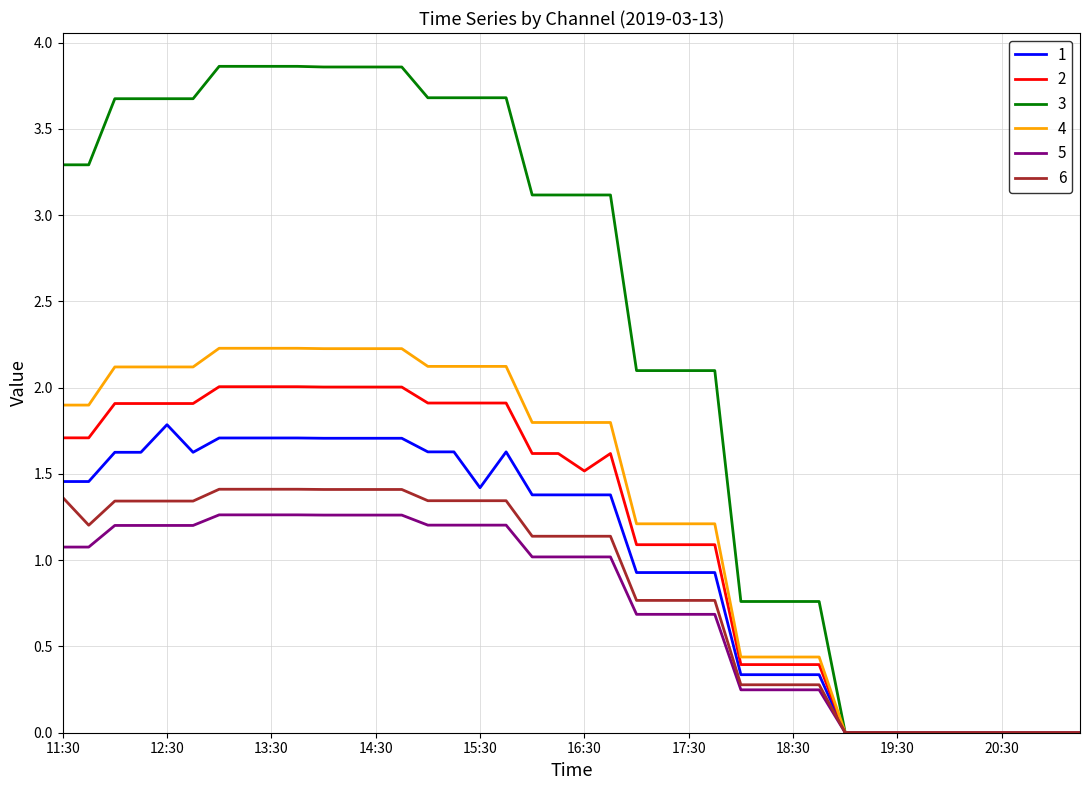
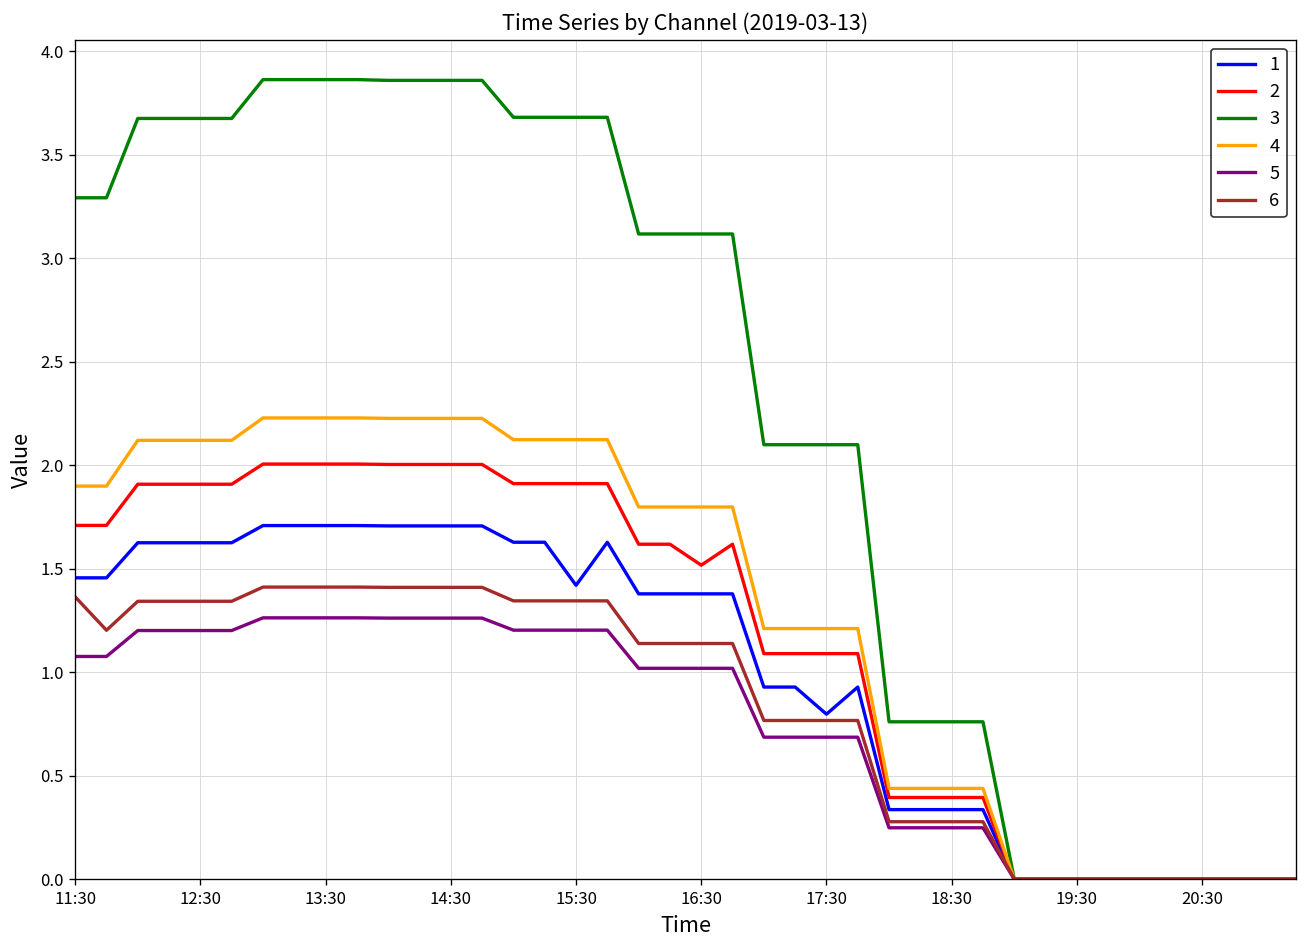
1, 12:30: 1.79 -> 1.63
1, 17:30: 0.93 -> 0.80
